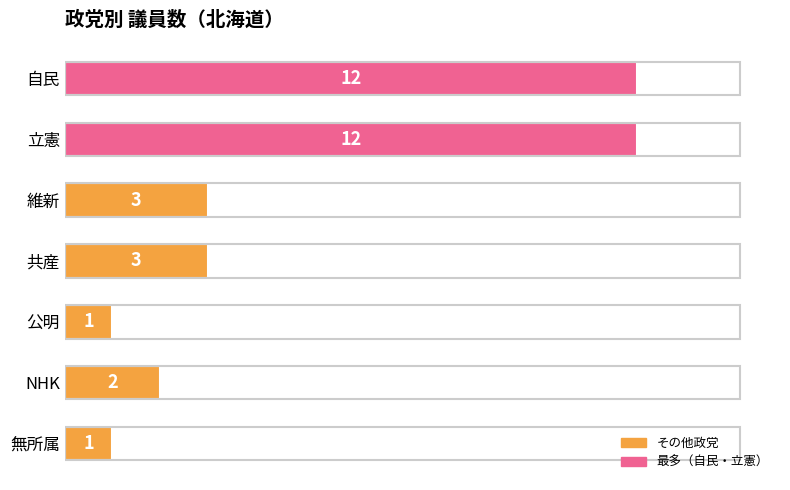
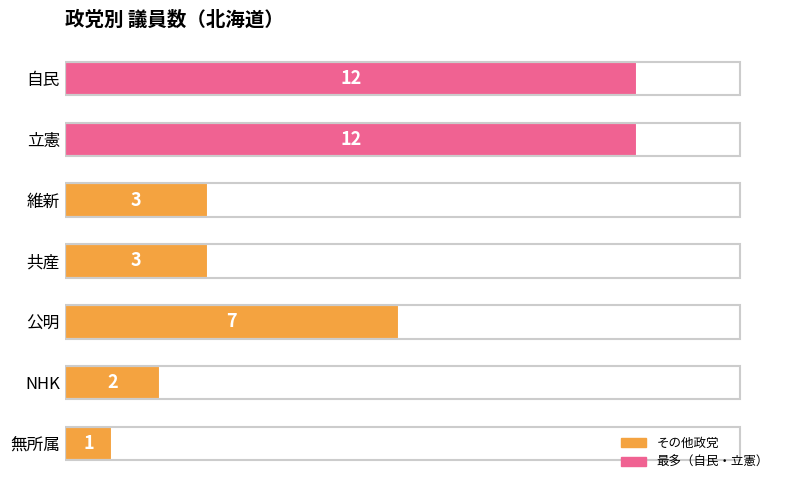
公明: 1 -> 7
